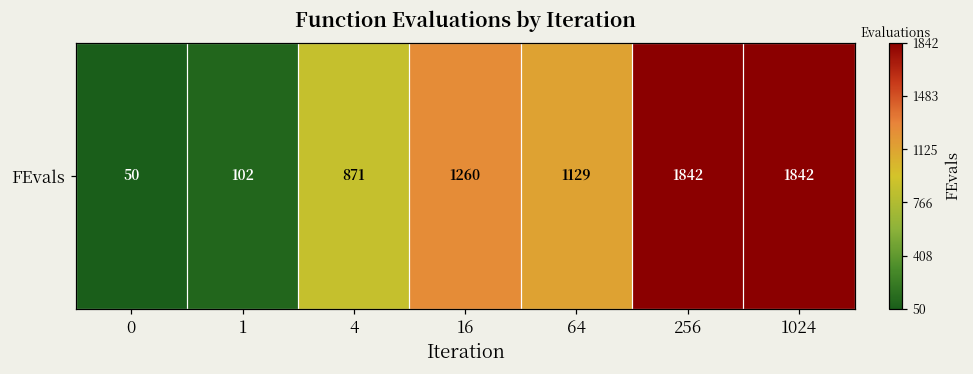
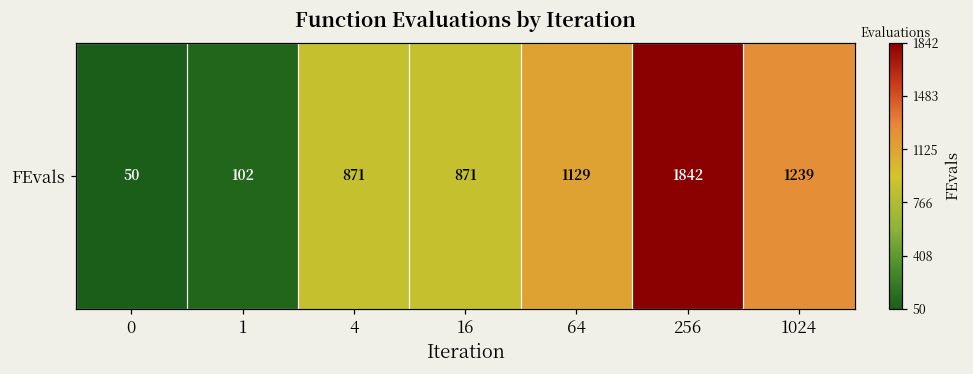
FEvals, 16: 1260 -> 871
FEvals, 1024: 1842 -> 1239
